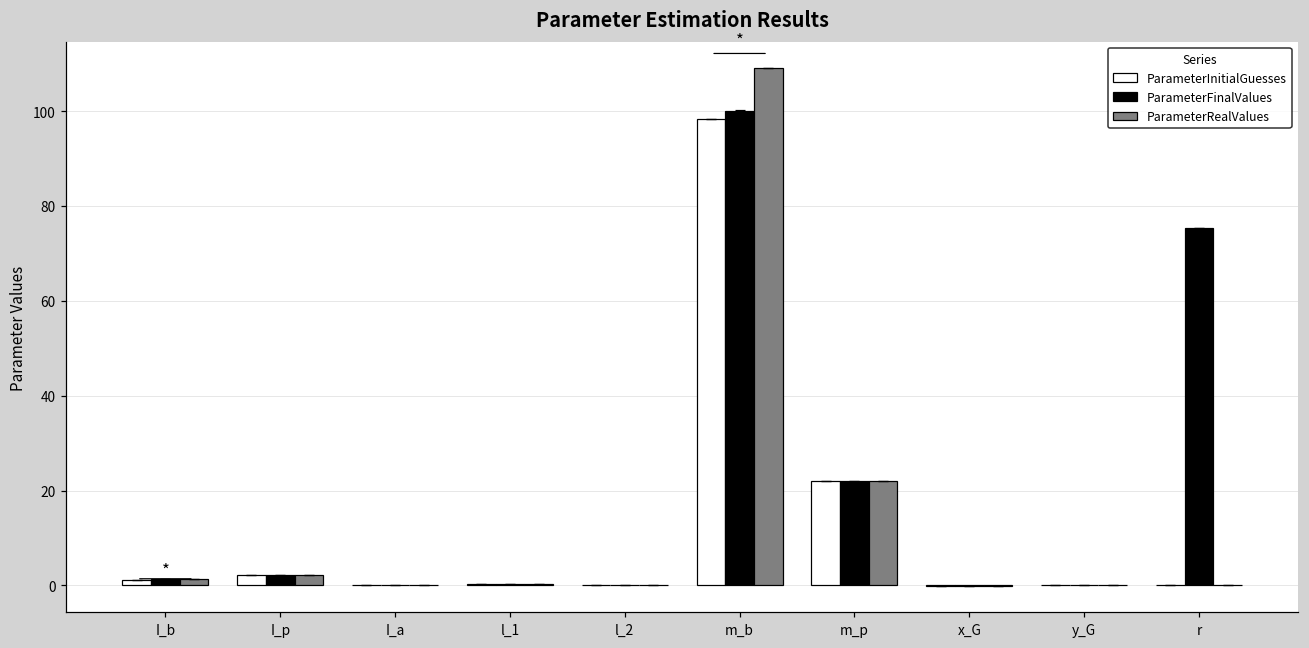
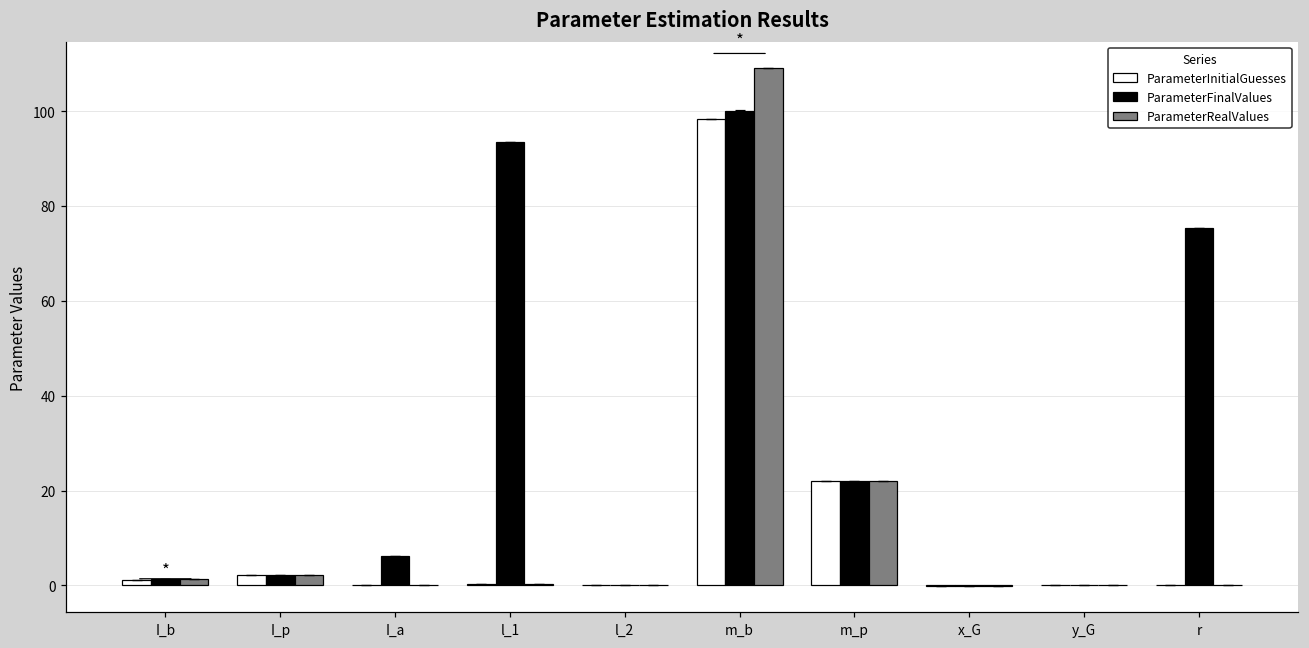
ParameterFinalValues, I_a: 0 -> 6
ParameterFinalValues, l_1: 0 -> 93
